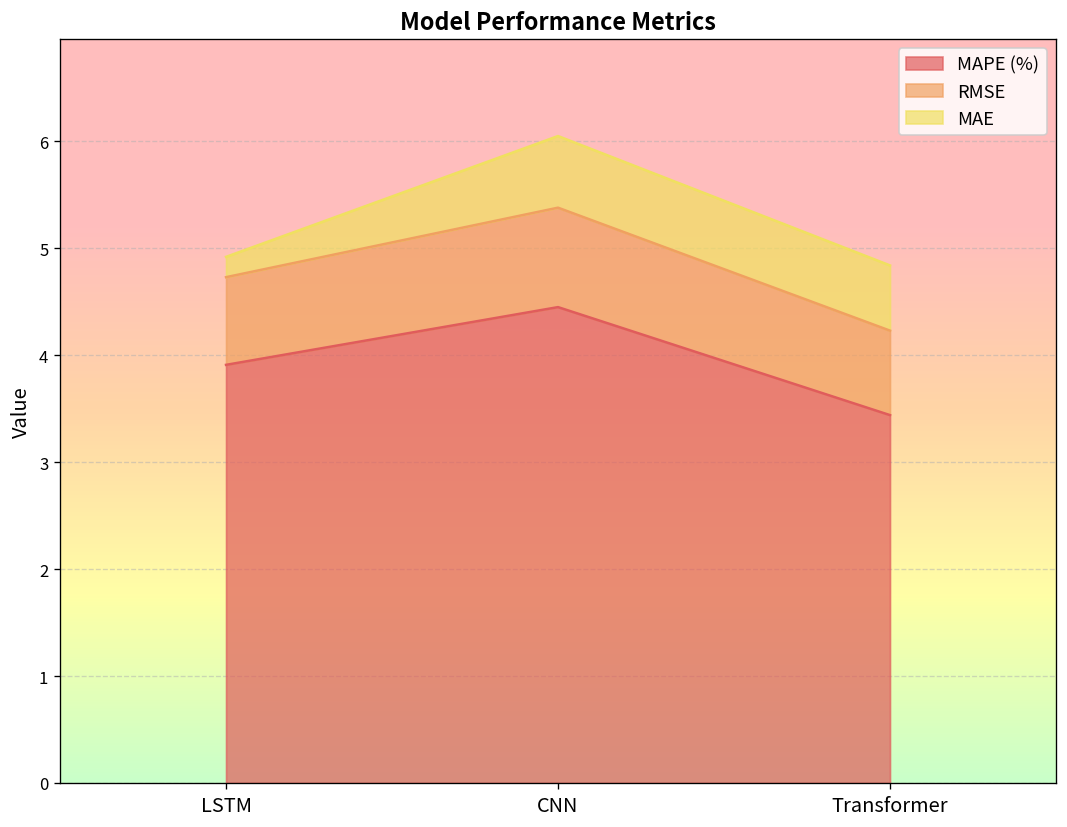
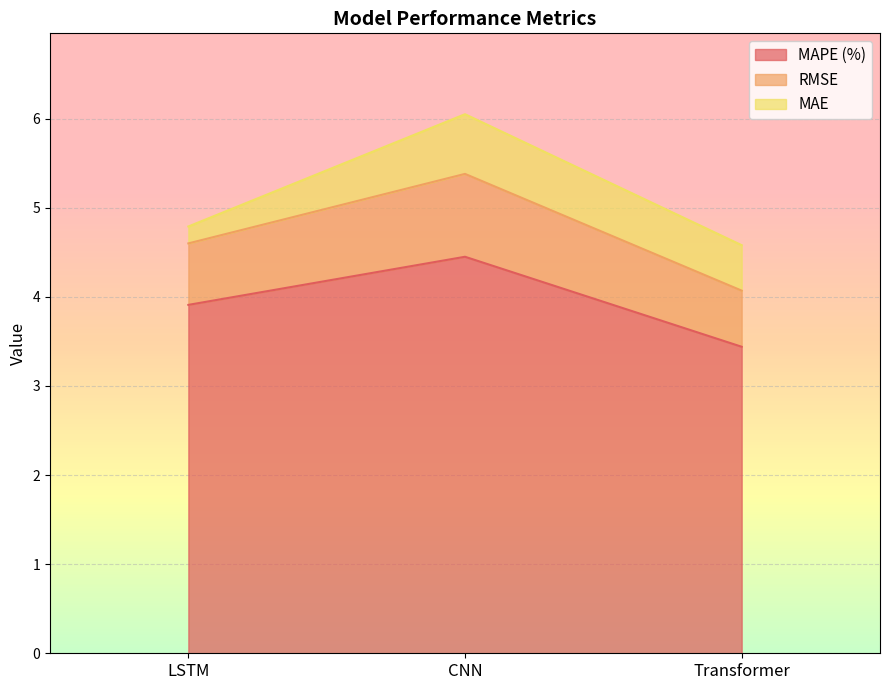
RMSE, LSTM: 0.8 -> 0.7
RMSE, Transformer: 0.8 -> 0.6
MAE, Transformer: 0.6 -> 0.5
